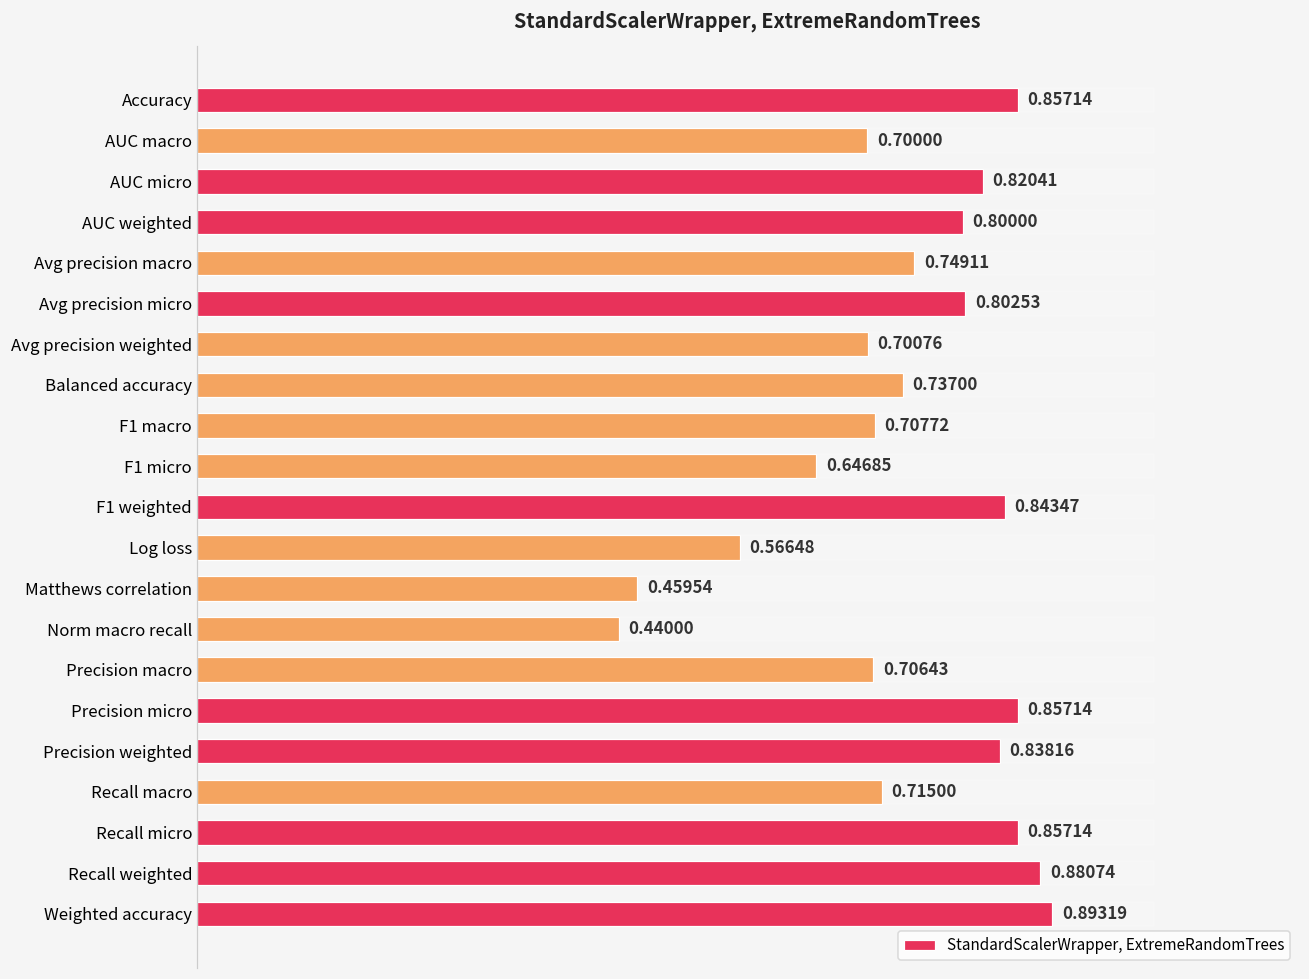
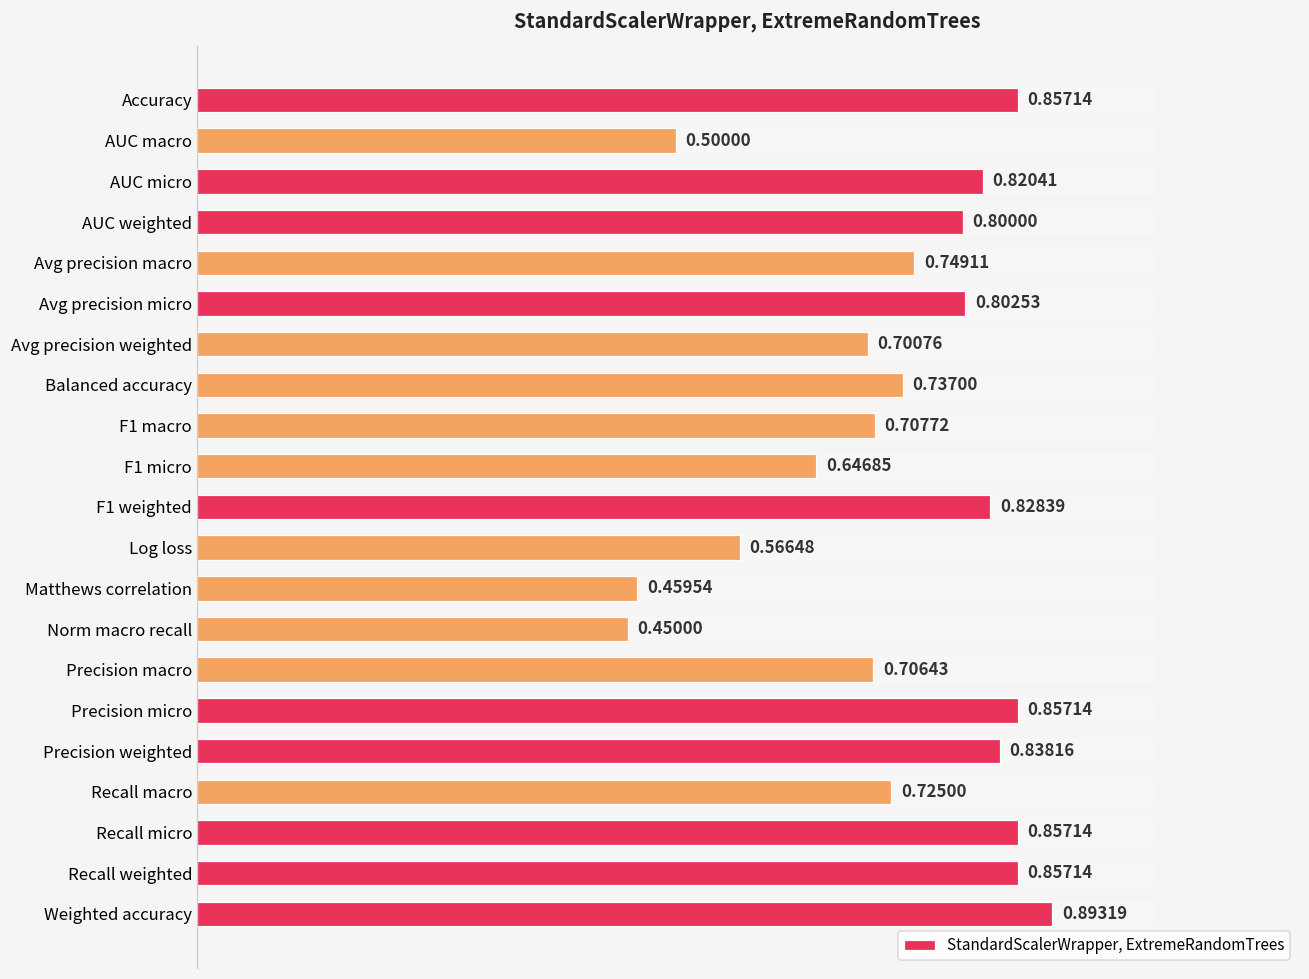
AUC macro: 0.70000 -> 0.50000
F1 weighted: 0.84347 -> 0.82839
Norm macro recall: 0.44000 -> 0.45000
Recall macro: 0.71500 -> 0.72500
Recall weighted: 0.88074 -> 0.85714
